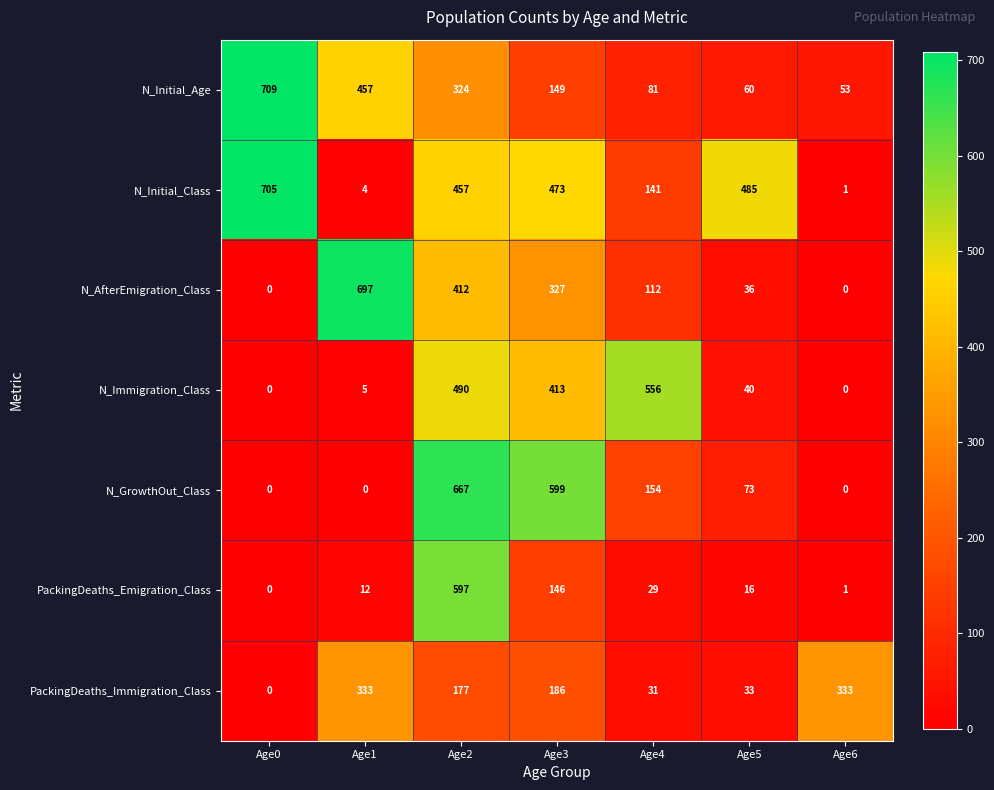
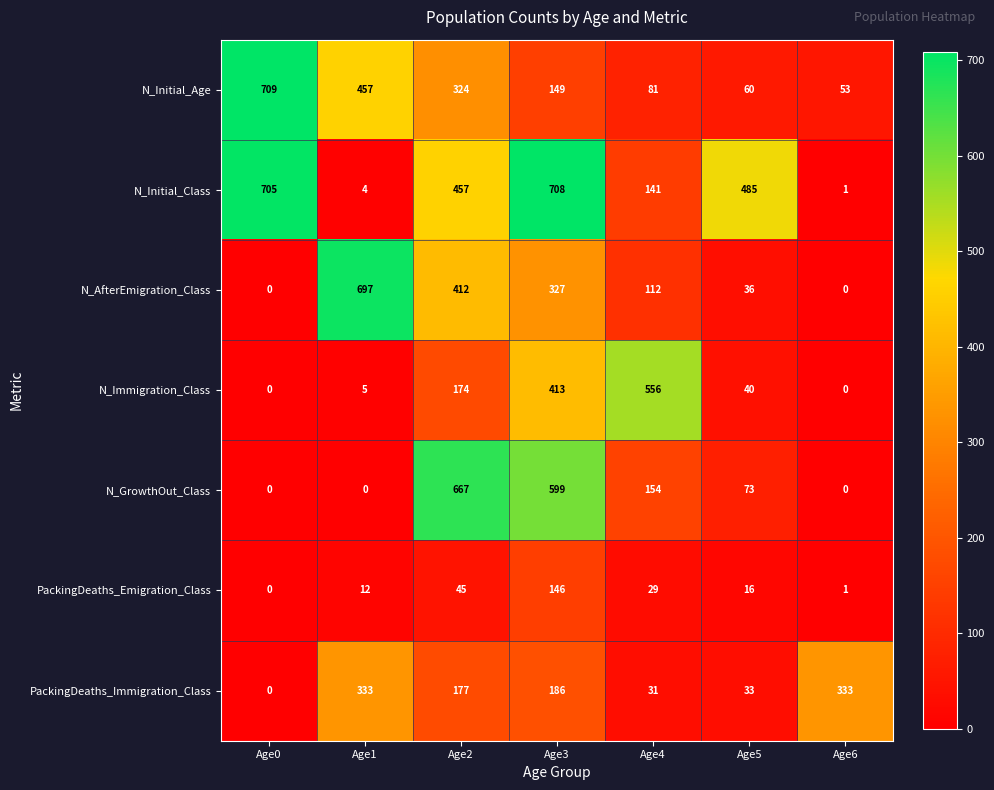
N_Initial_Class, Age3: 473 -> 708
N_Immigration_Class, Age2: 490 -> 174
PackingDeaths_Emigration_Class, Age2: 597 -> 45
